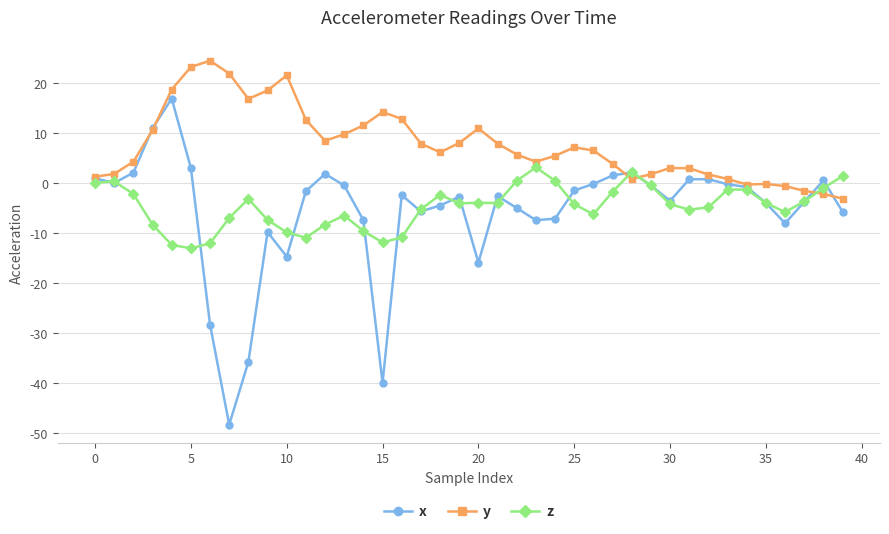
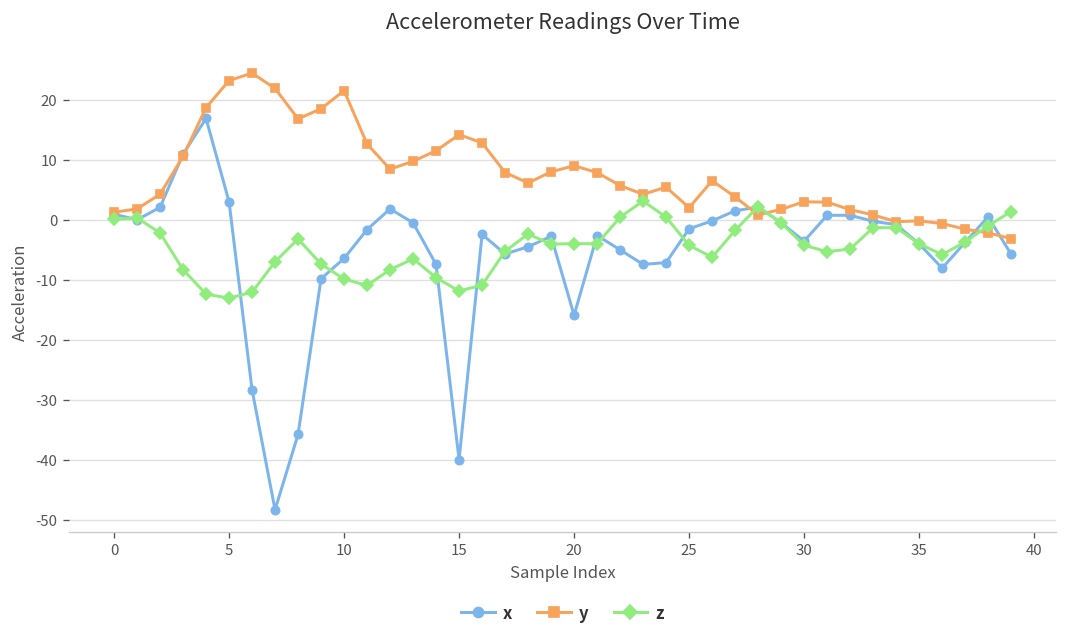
x, 10: -15 -> -6
y, 20: 11 -> 9
y, 25: 7 -> 2
